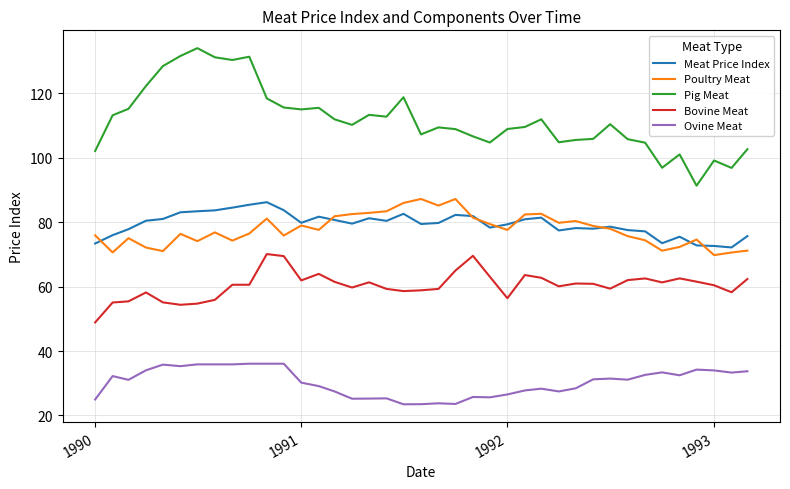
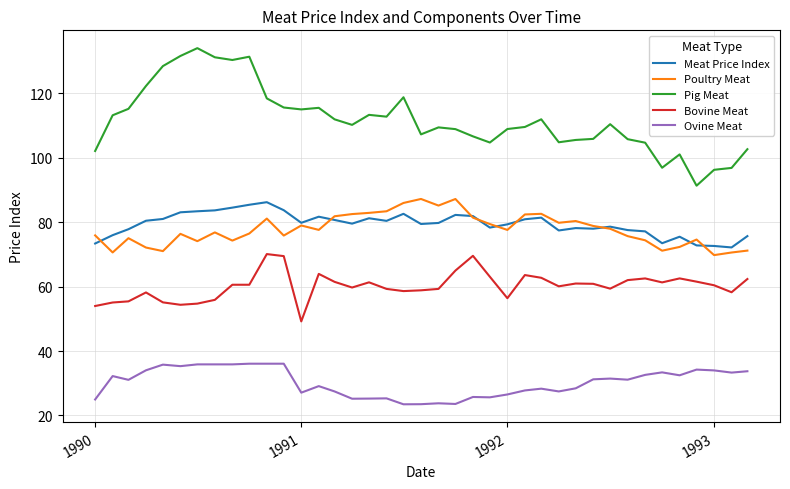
Bovine Meat, 1990: 49 -> 54
Bovine Meat, 1991: 62 -> 49
Ovine Meat, 1991: 30 -> 27
Pig Meat, 1993: 99 -> 96
